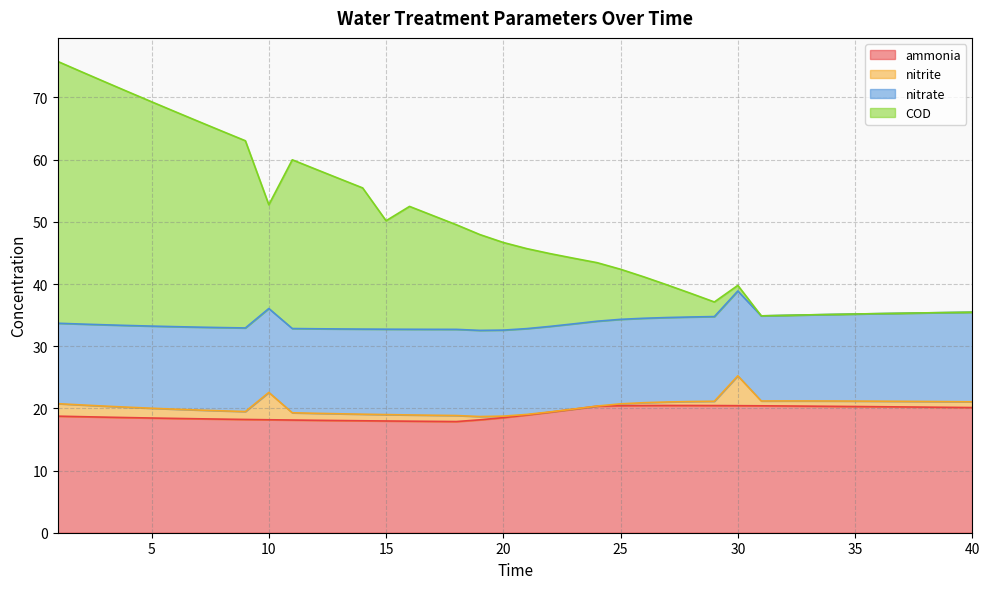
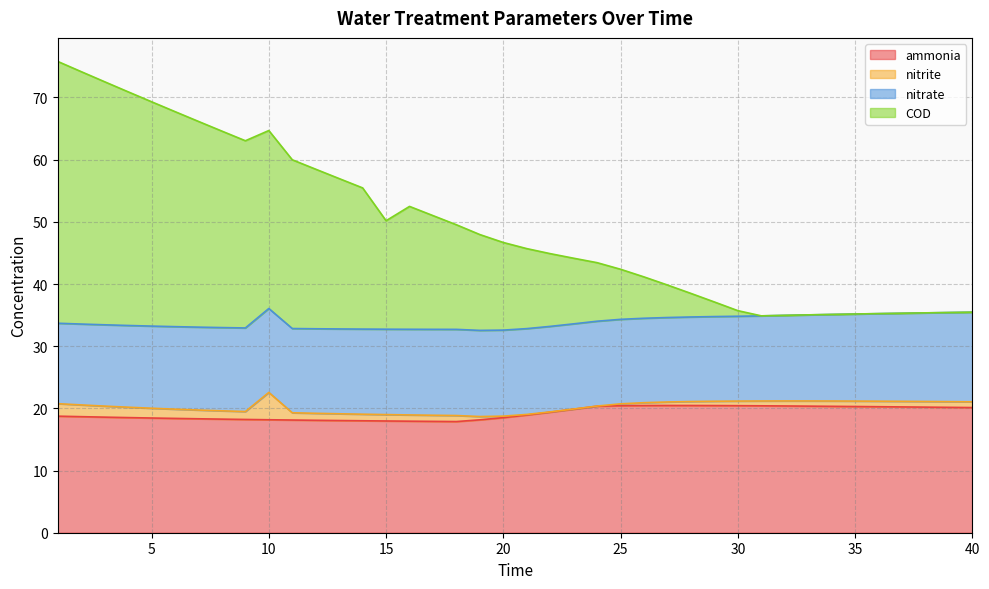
COD, 10: 17 -> 29
nitrite, 30: 5 -> 1
